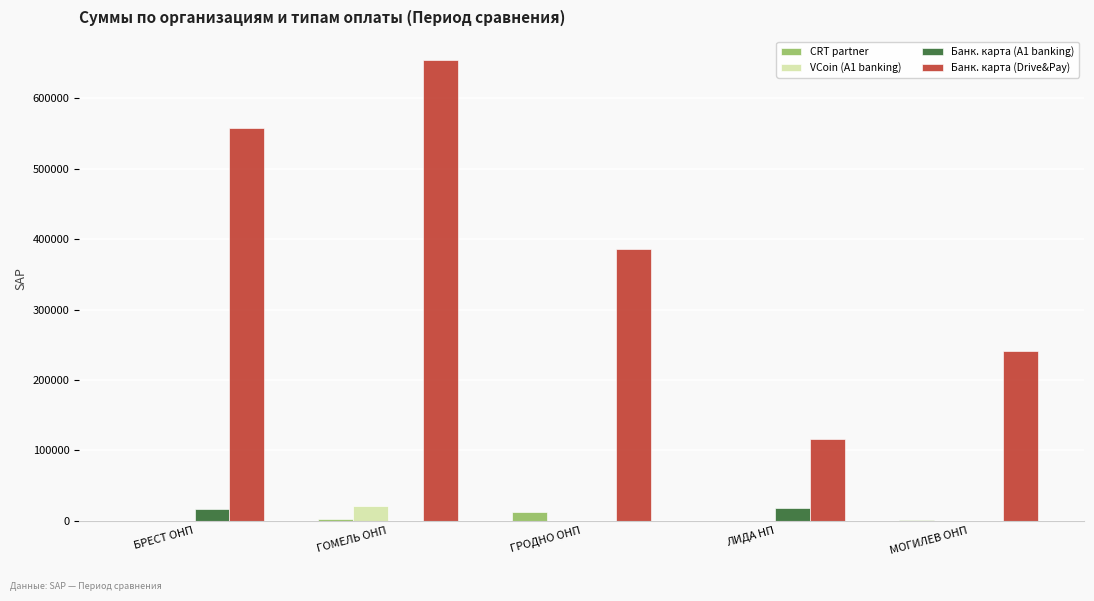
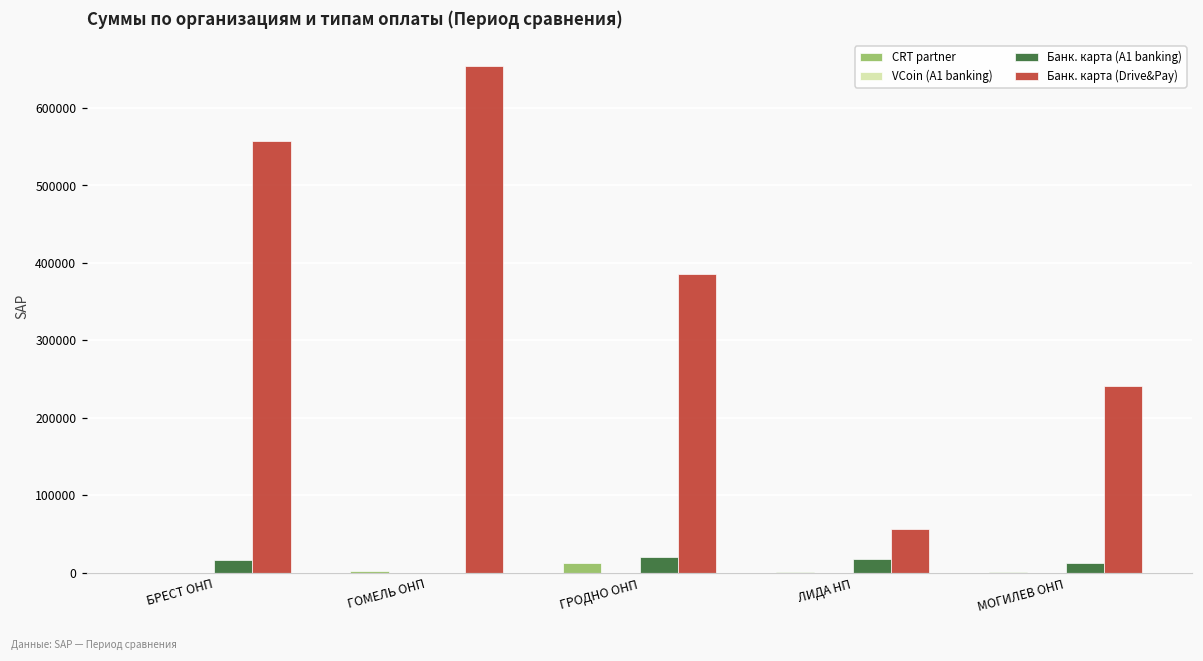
VCoin (A1 banking), ГОМЕЛЬ ОНП: 20000 -> 0
Банк. карта (A1 banking), ГРОДНО ОНП: 0 -> 20000
Банк. карта (Drive&Pay), ЛИДА НП: 120000 -> 60000
Банк. карта (A1 banking), МОГИЛЕВ ОНП: 0 -> 10000
